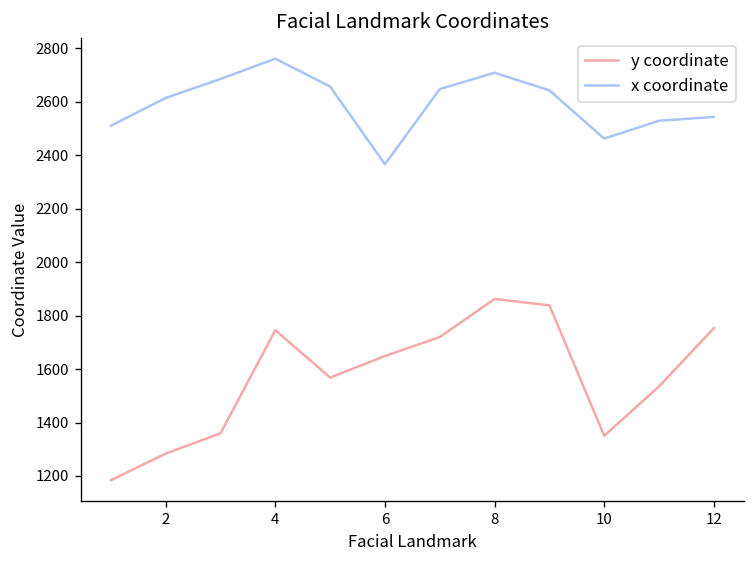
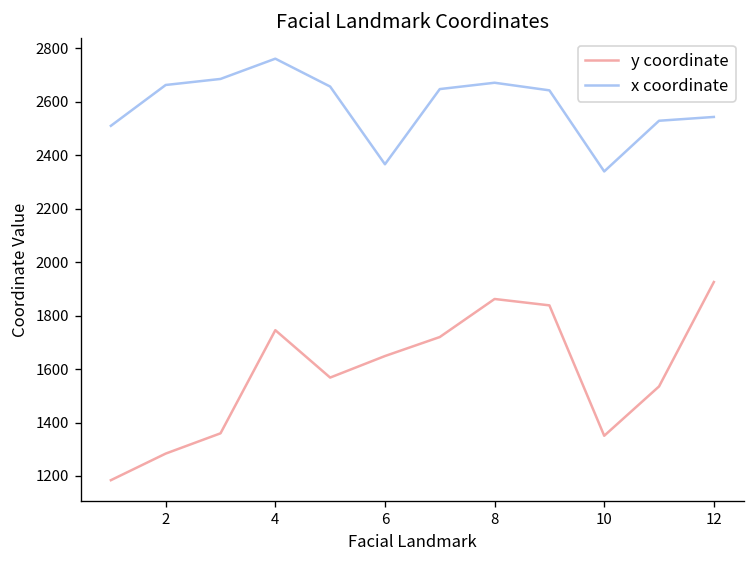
x coordinate, 2: 2610 -> 2660
x coordinate, 8: 2710 -> 2670
x coordinate, 10: 2460 -> 2340
y coordinate, 12: 1750 -> 1930
